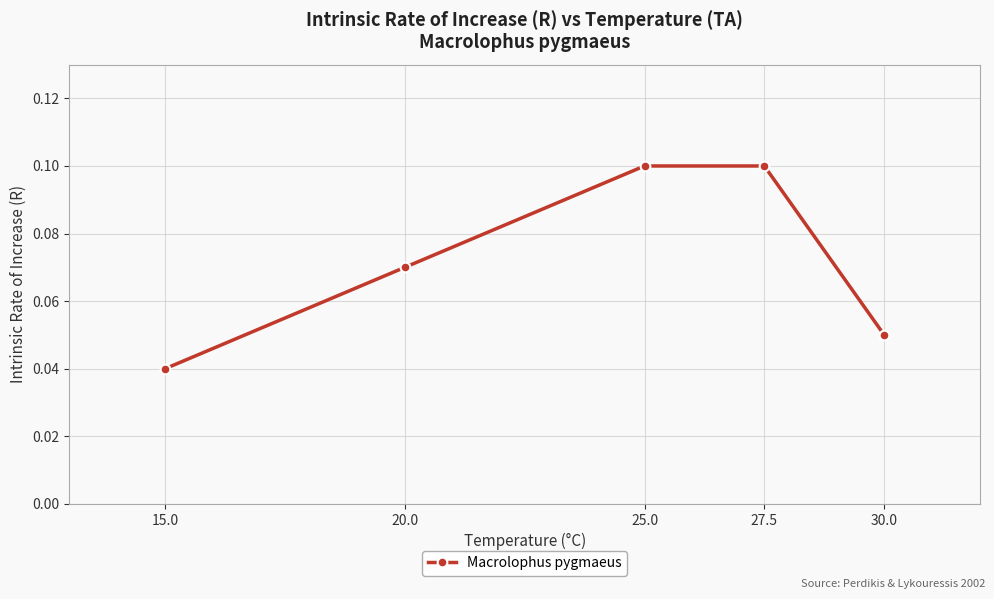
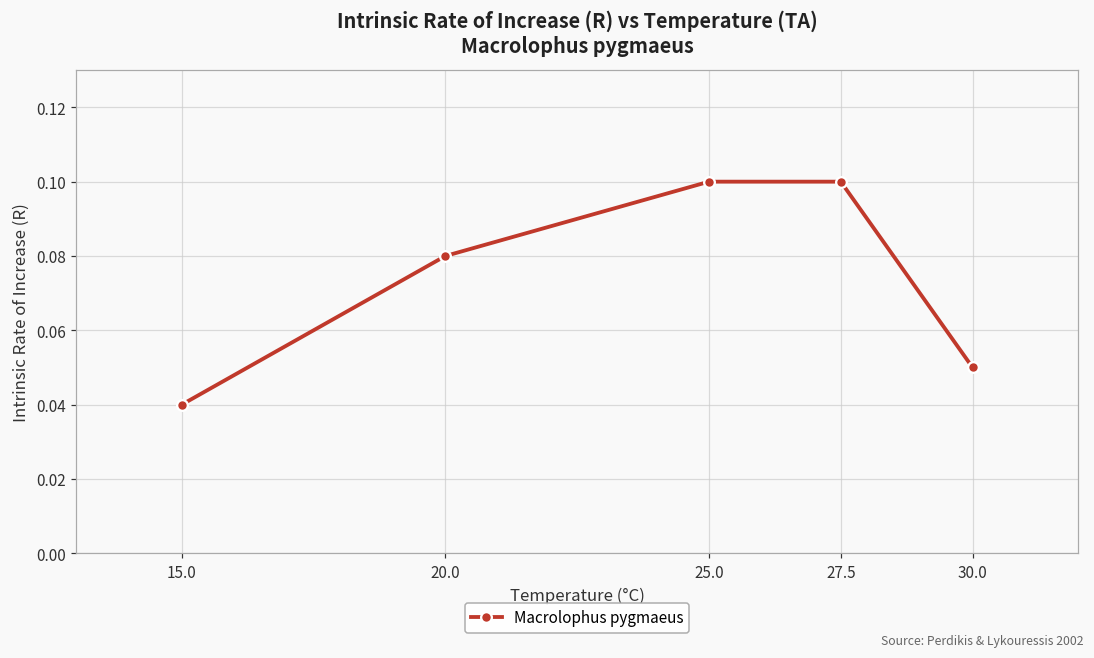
20.0: 0.07 -> 0.08
